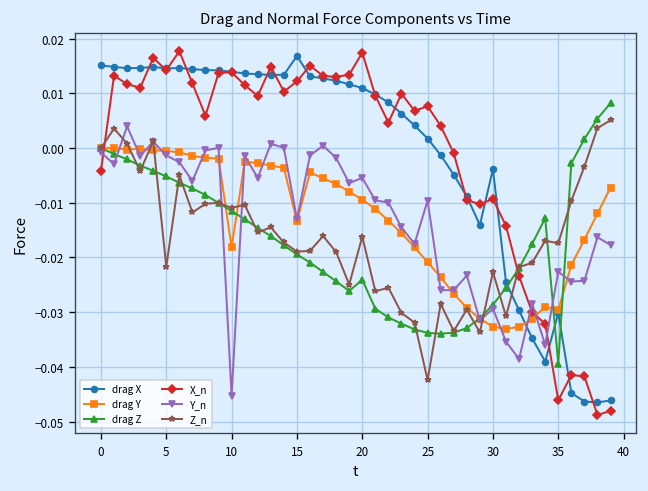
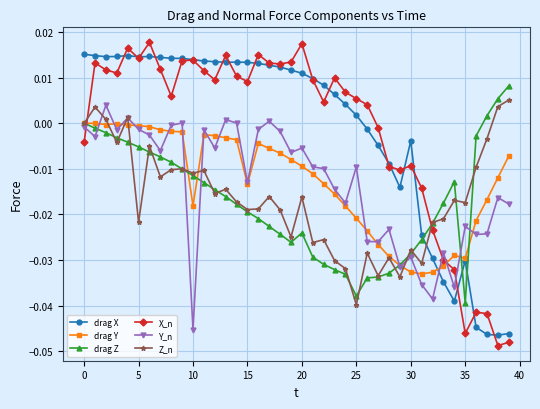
drag X, 15: 0.017 -> 0.013
X_n, 15: 0.012 -> 0.009
drag Z, 25: -0.034 -> -0.038
X_n, 25: 0.008 -> 0.005
Z_n, 25: -0.042 -> -0.040
Z_n, 30: -0.023 -> -0.028
